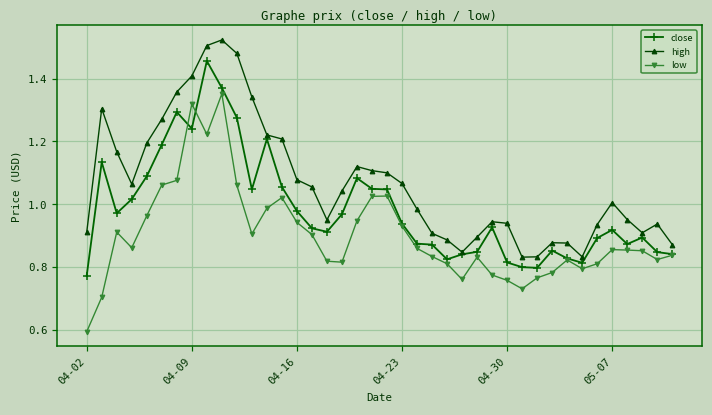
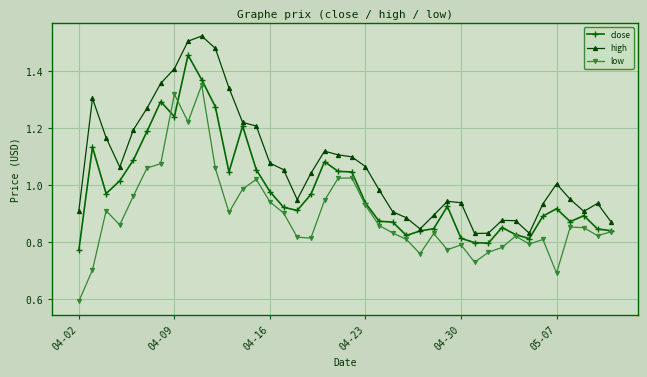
low, 04-30: 0.76 -> 0.79
low, 05-07: 0.86 -> 0.69
